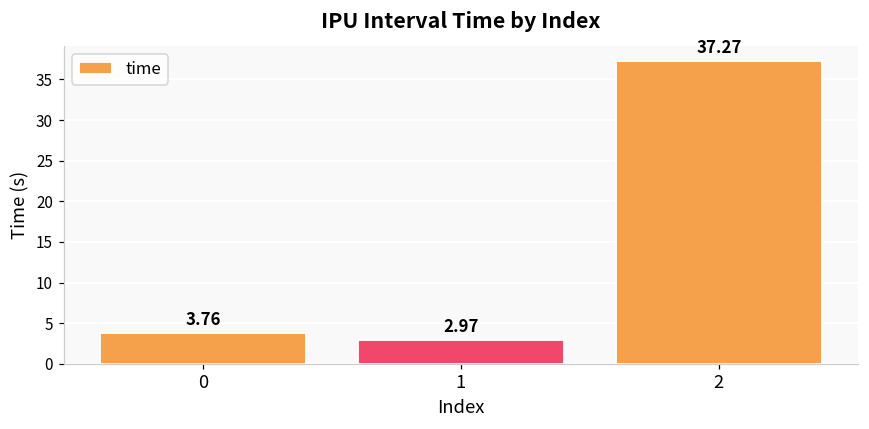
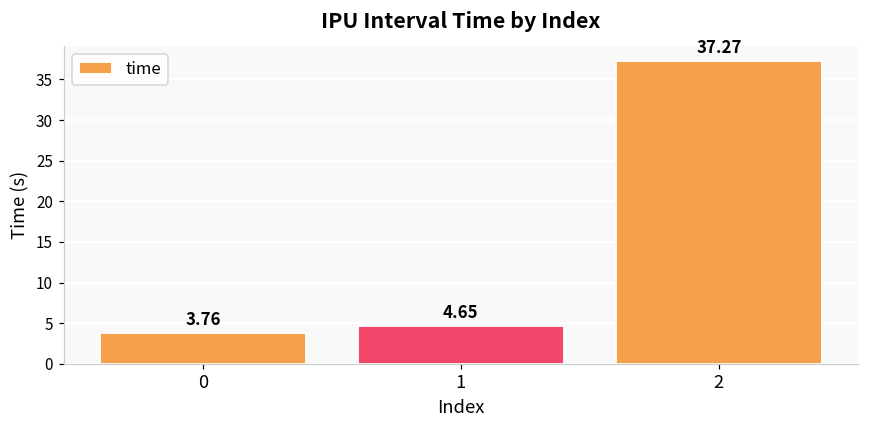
1: 2.97 -> 4.65
